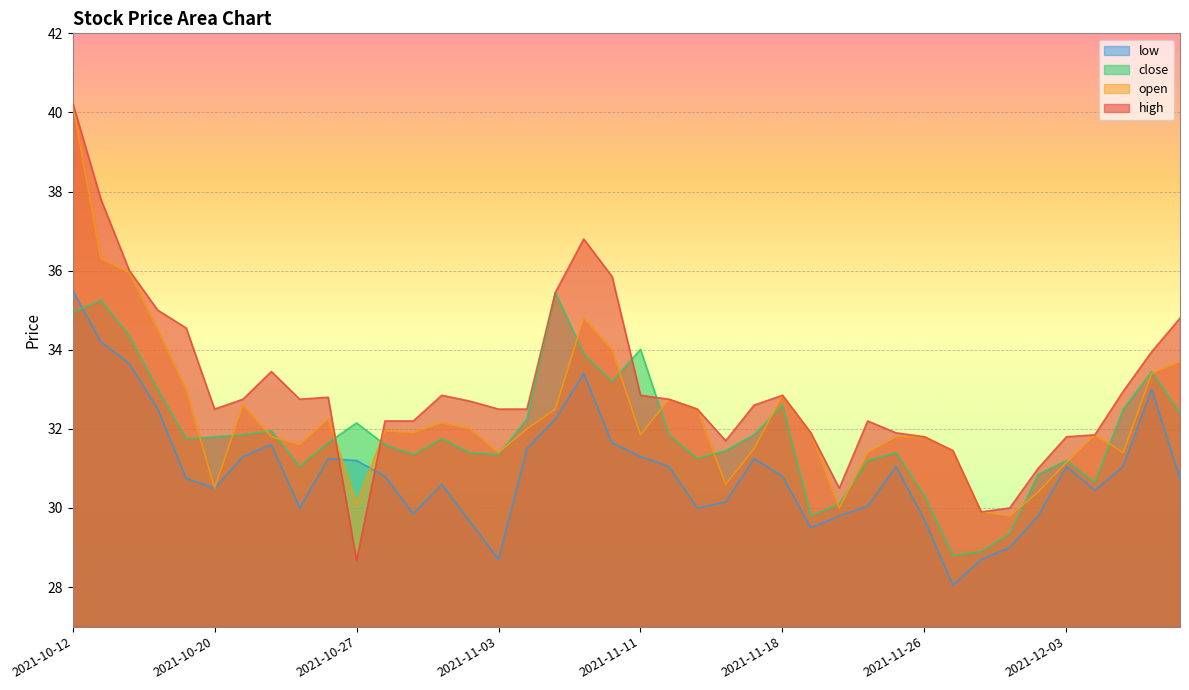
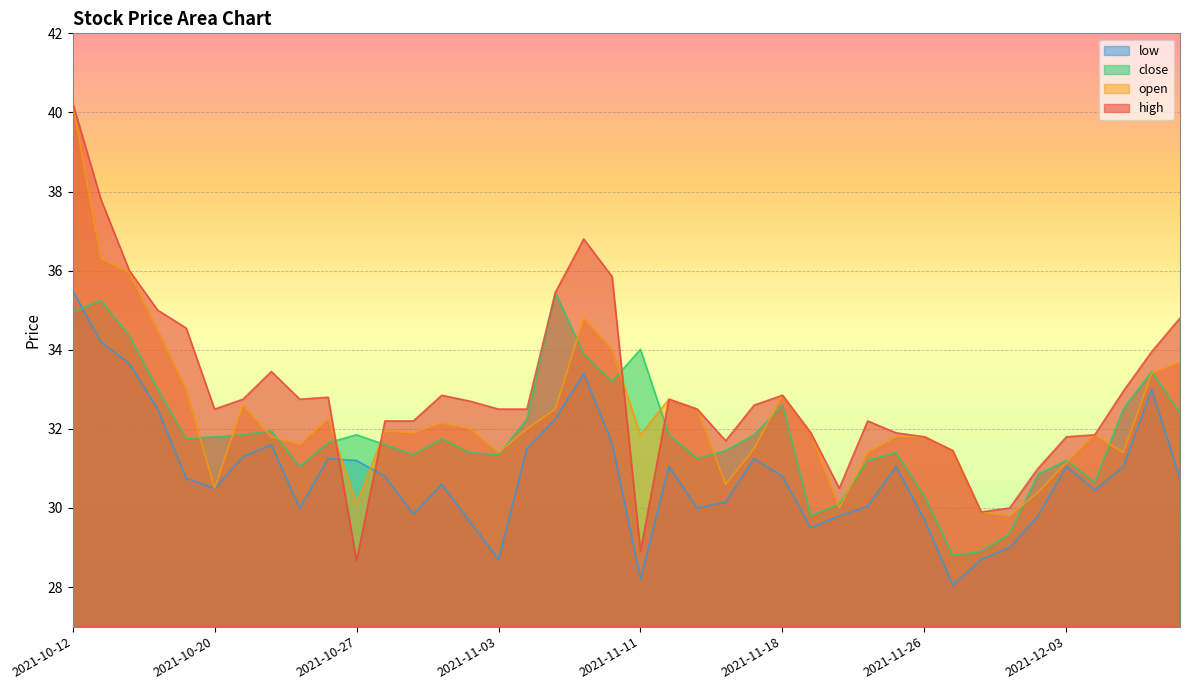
close, 2021-10-27: 32.2 -> 31.9
low, 2021-11-11: 31.3 -> 28.2
high, 2021-11-11: 32.9 -> 28.9
